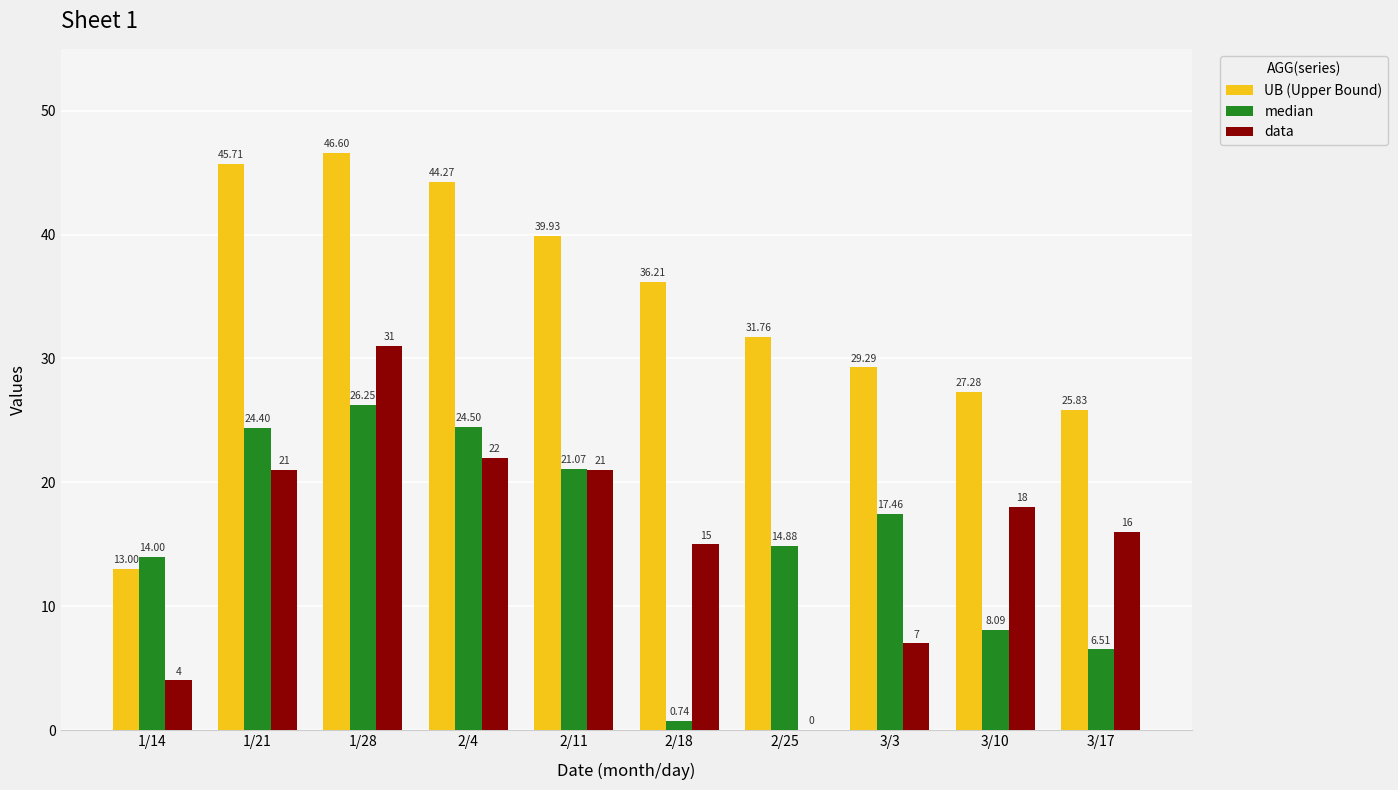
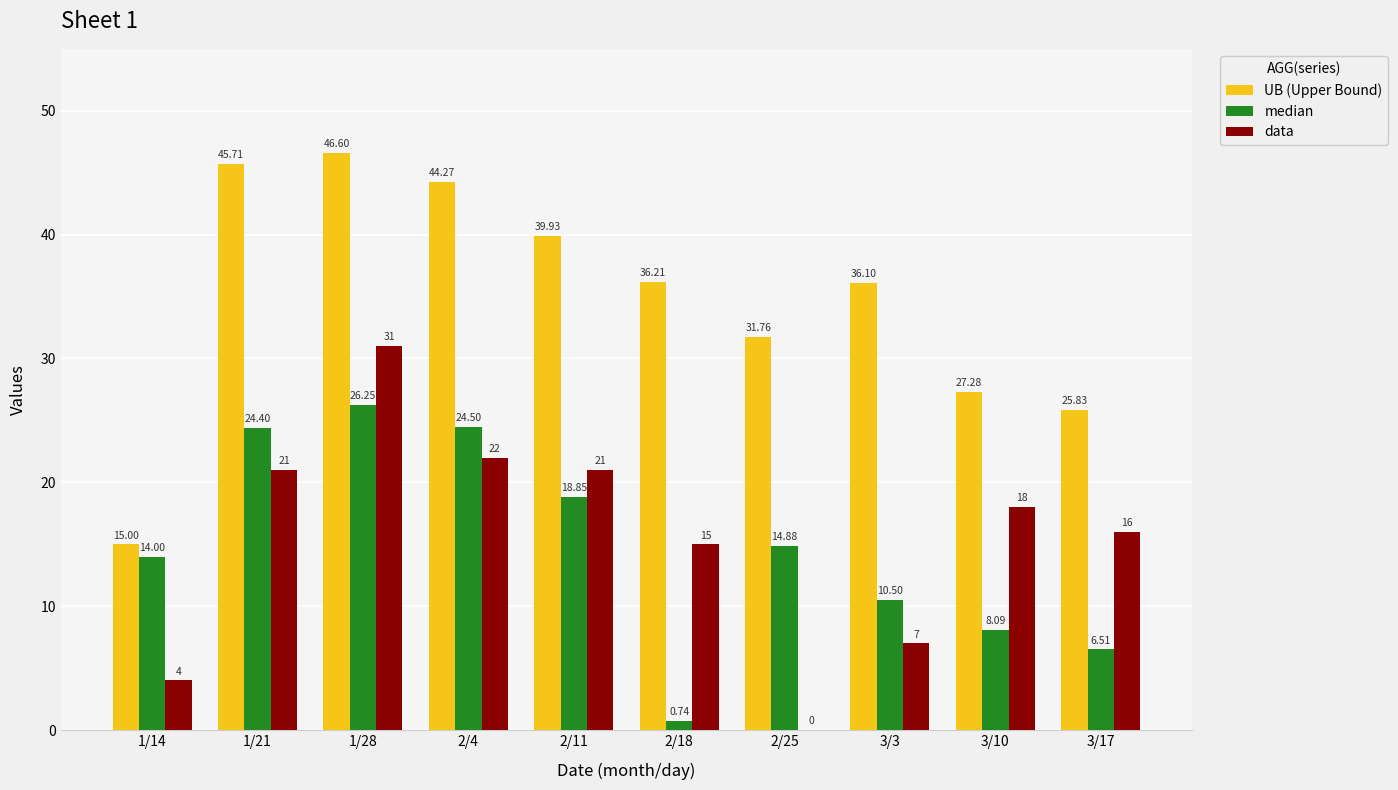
UB (Upper Bound), 1/14: 13.00 -> 15.00
median, 2/11: 21.07 -> 18.85
UB (Upper Bound), 3/3: 29.29 -> 36.10
median, 3/3: 17.46 -> 10.50
